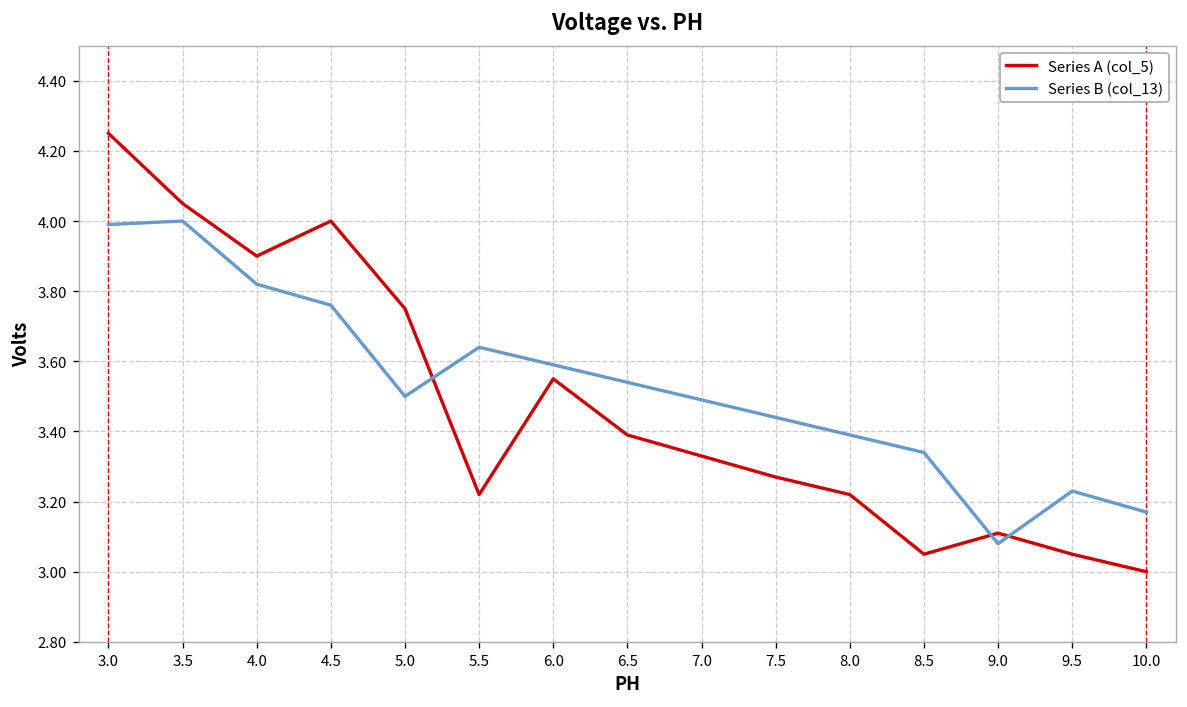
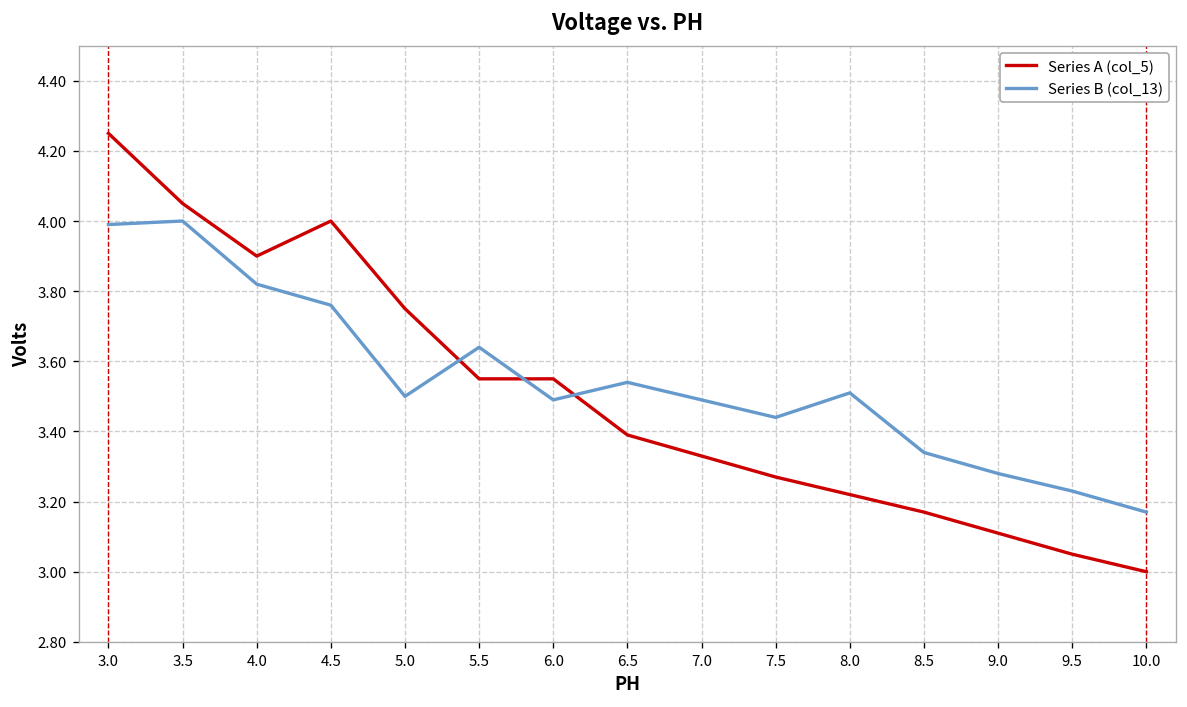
Series A (col_5), 5.5: 3.22 -> 3.55
Series B (col_13), 6.0: 3.59 -> 3.49
Series B (col_13), 8.0: 3.39 -> 3.51
Series A (col_5), 8.5: 3.05 -> 3.17
Series B (col_13), 9.0: 3.08 -> 3.28
